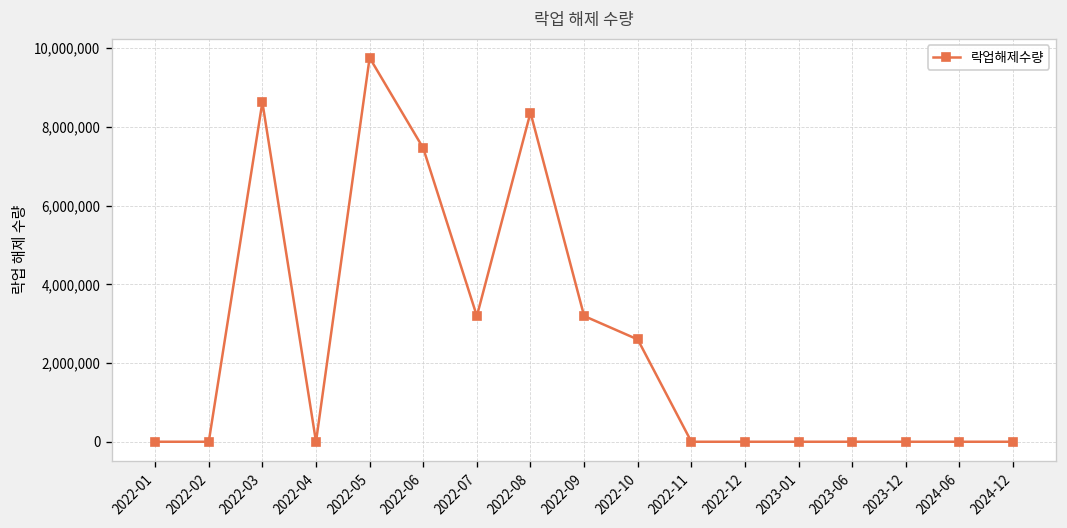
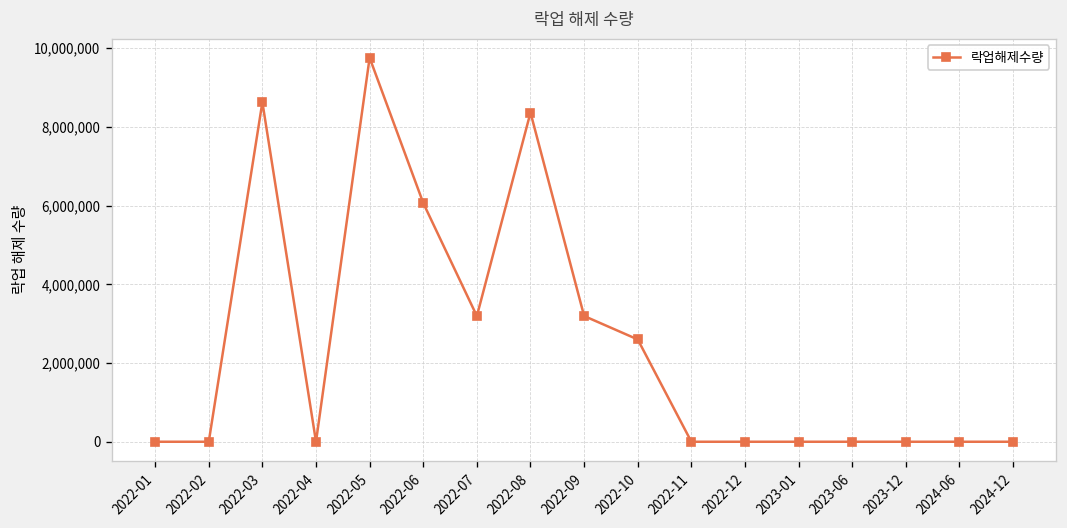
2022-06: 7,500,000 -> 6,100,000
